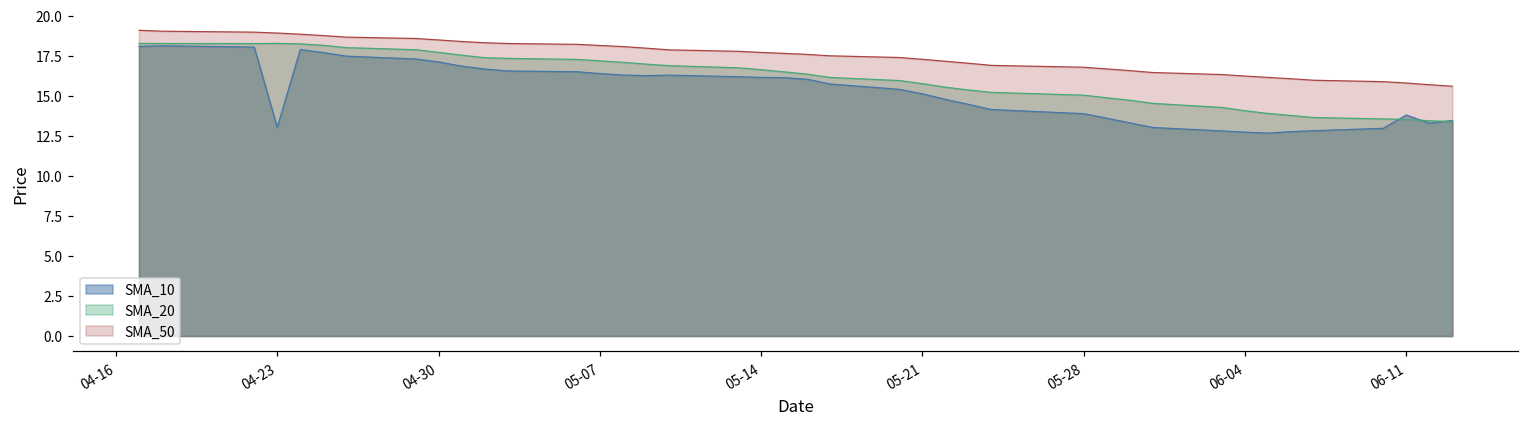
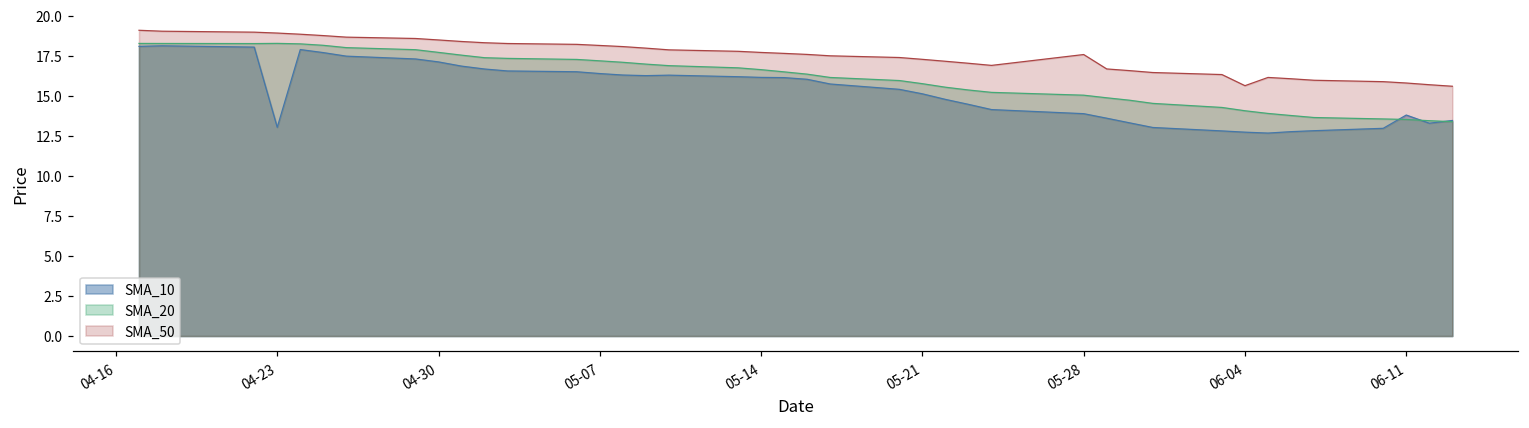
SMA_50, 05-28: 16.8 -> 17.6
SMA_50, 06-04: 16.2 -> 15.6
